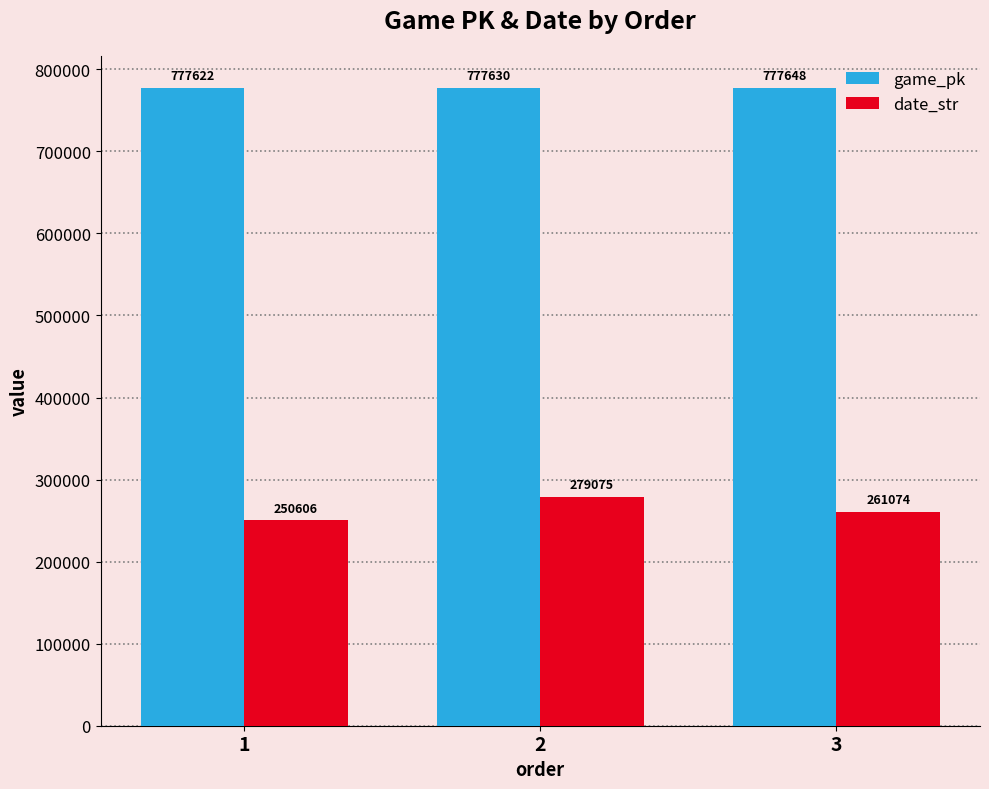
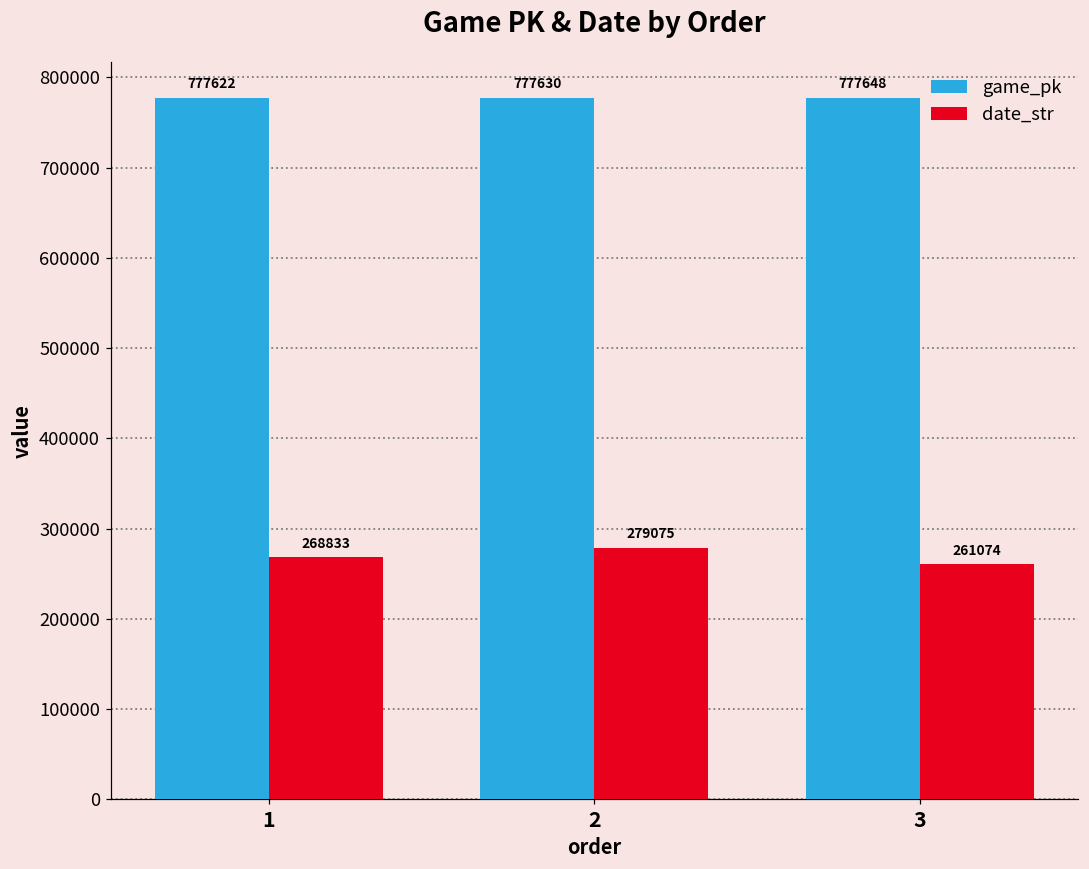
date_str, 1: 250606 -> 268833
